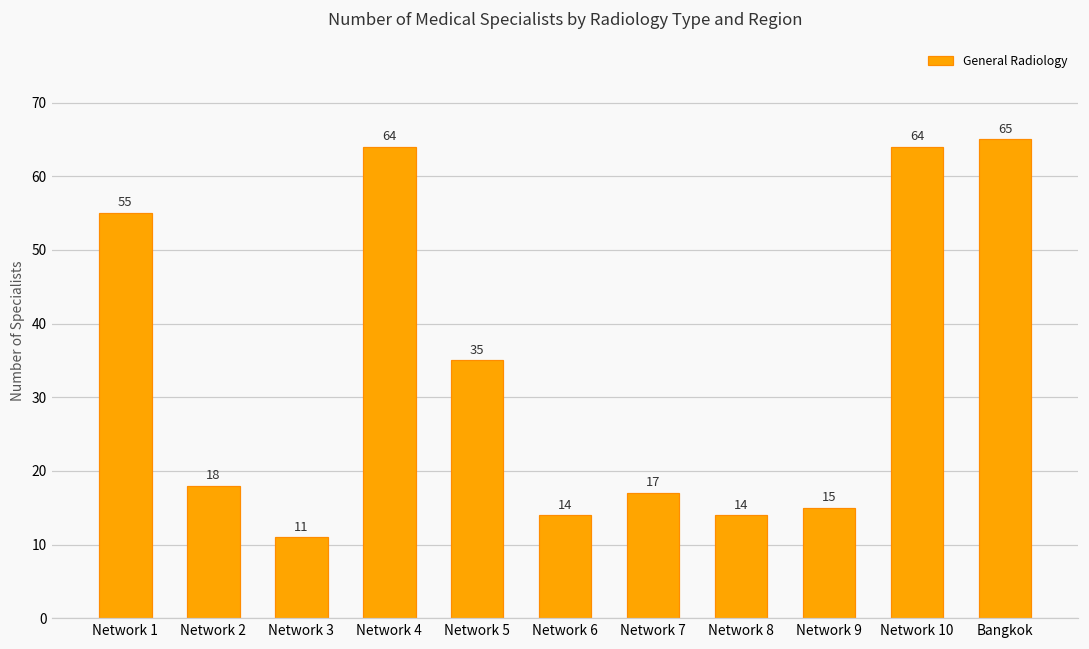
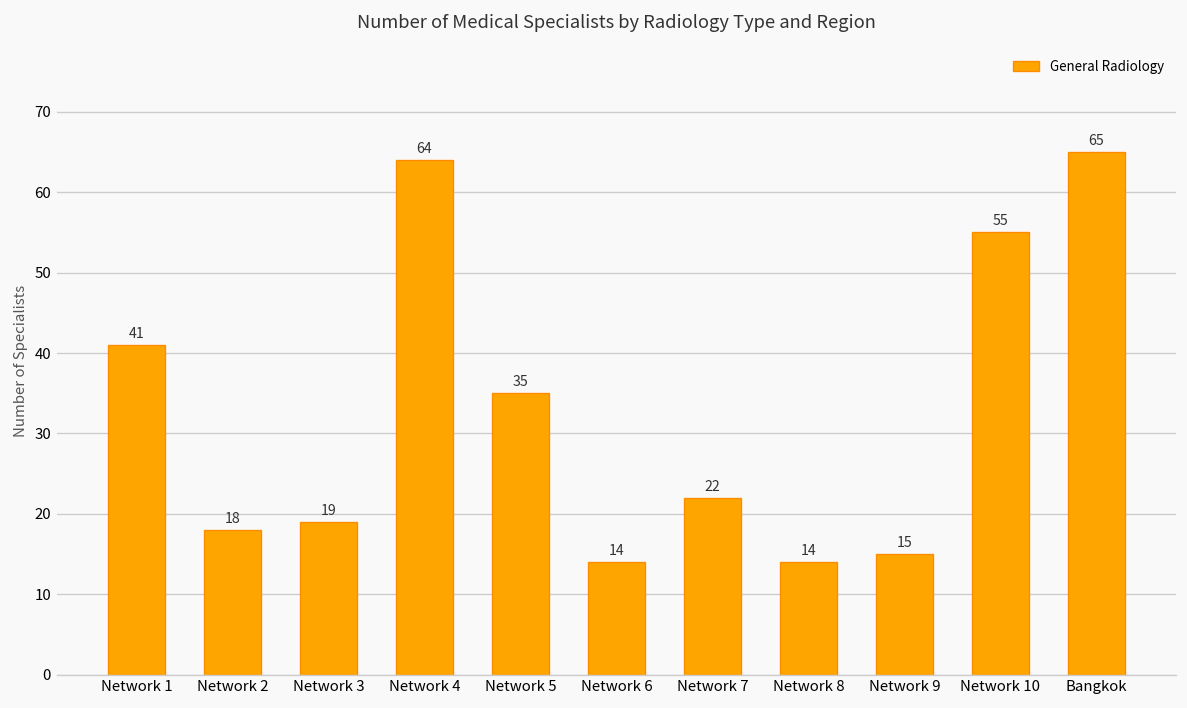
Network 1: 55 -> 41
Network 3: 11 -> 19
Network 7: 17 -> 22
Network 10: 64 -> 55
